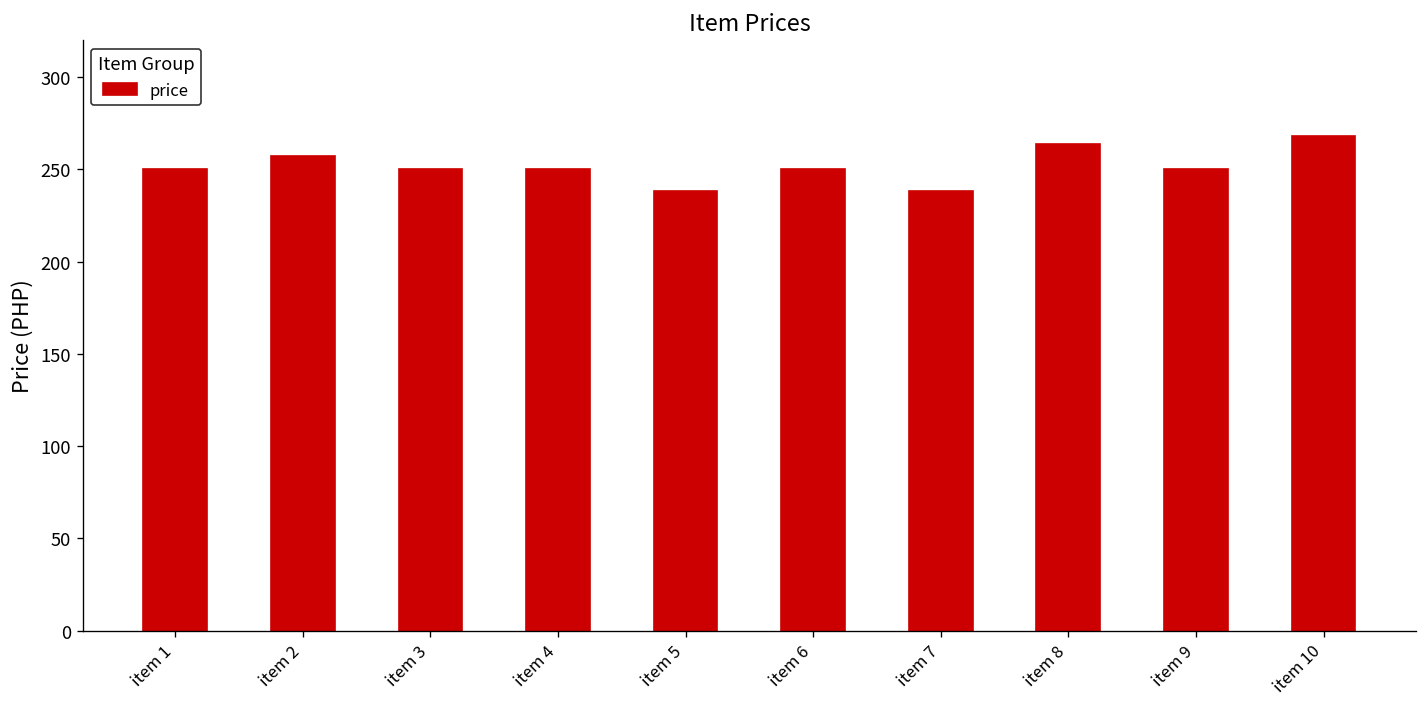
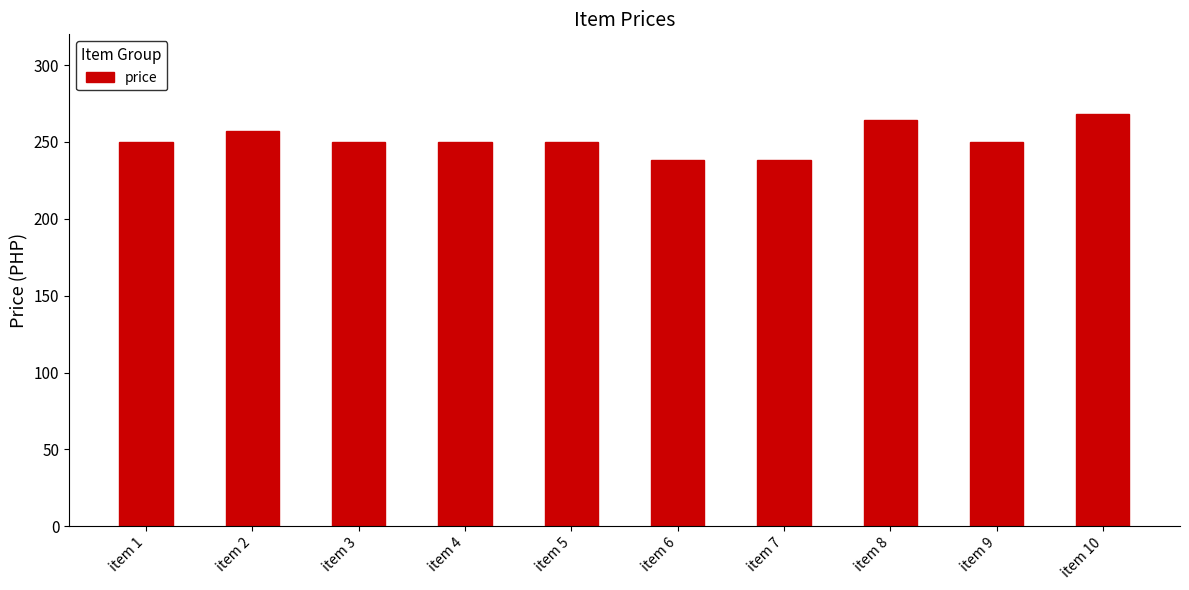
item 5: 238 -> 250
item 6: 250 -> 238
